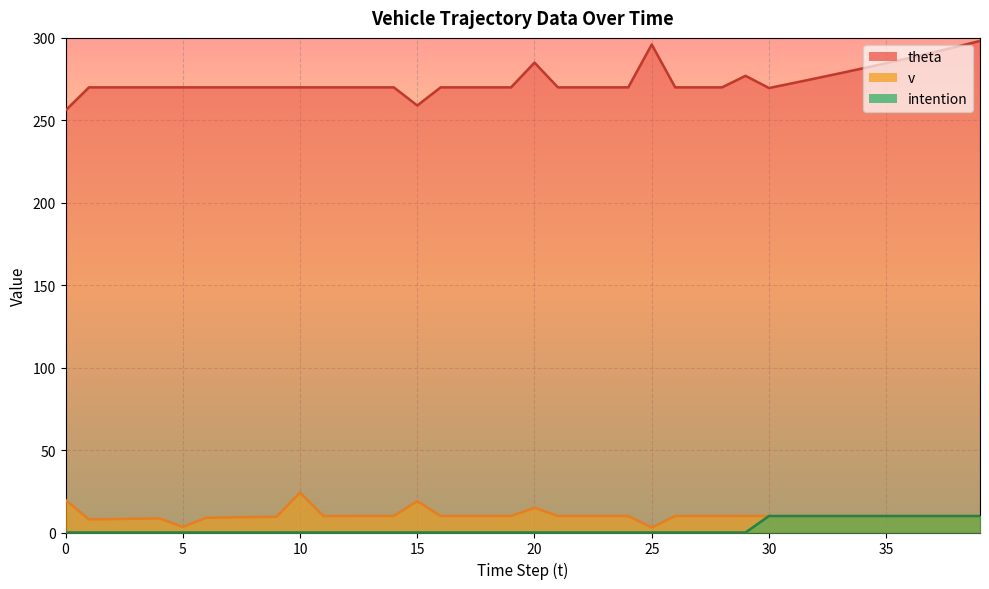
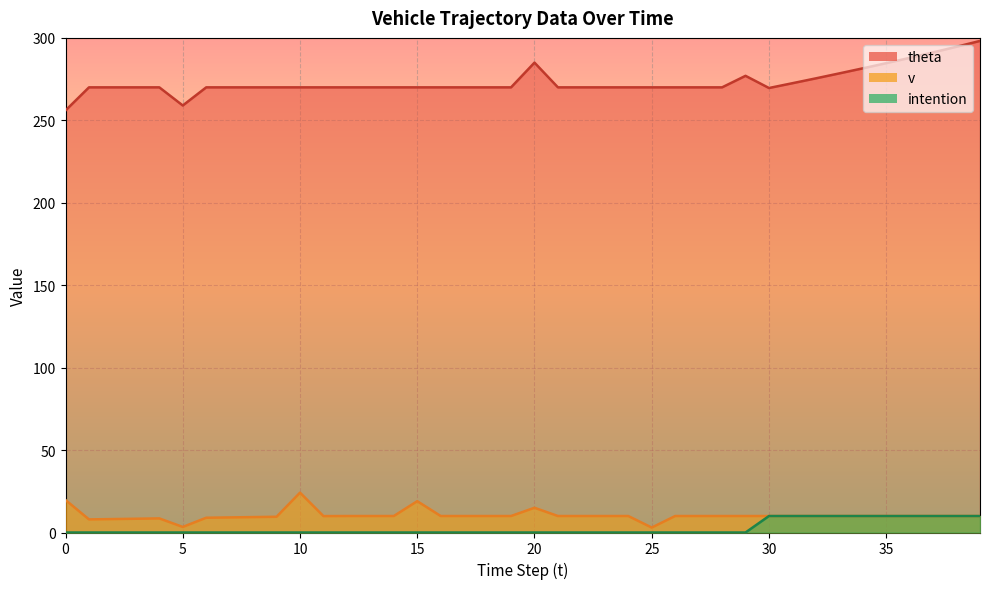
theta, 5: 270 -> 259
theta, 15: 259 -> 270
theta, 25: 296 -> 270
